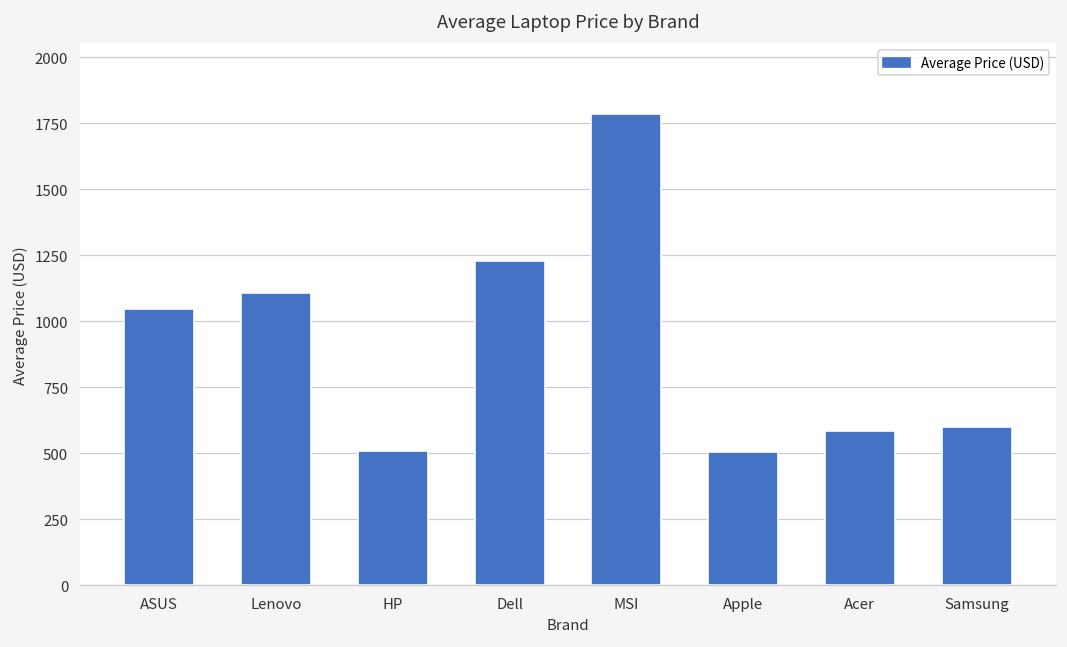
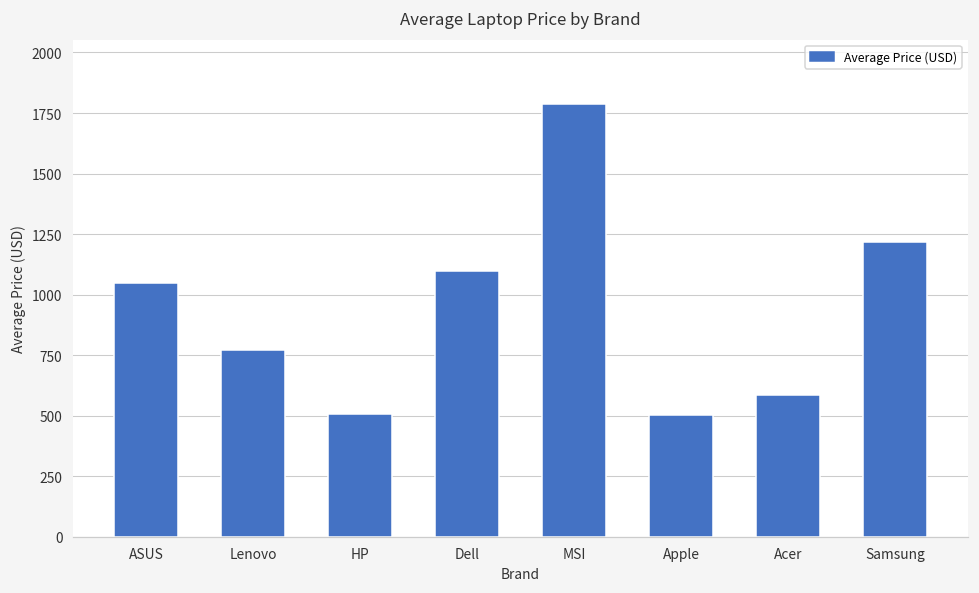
Lenovo: 1110 -> 770
Dell: 1230 -> 1100
Samsung: 600 -> 1220
